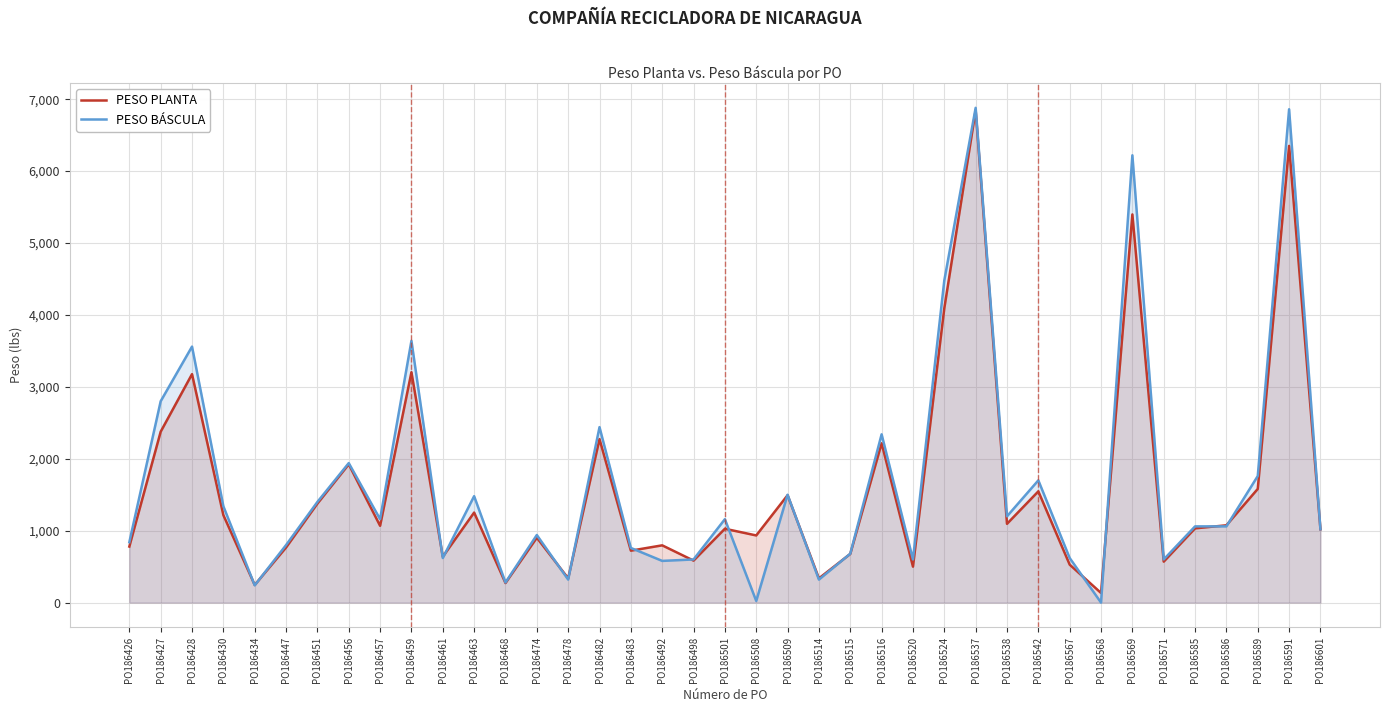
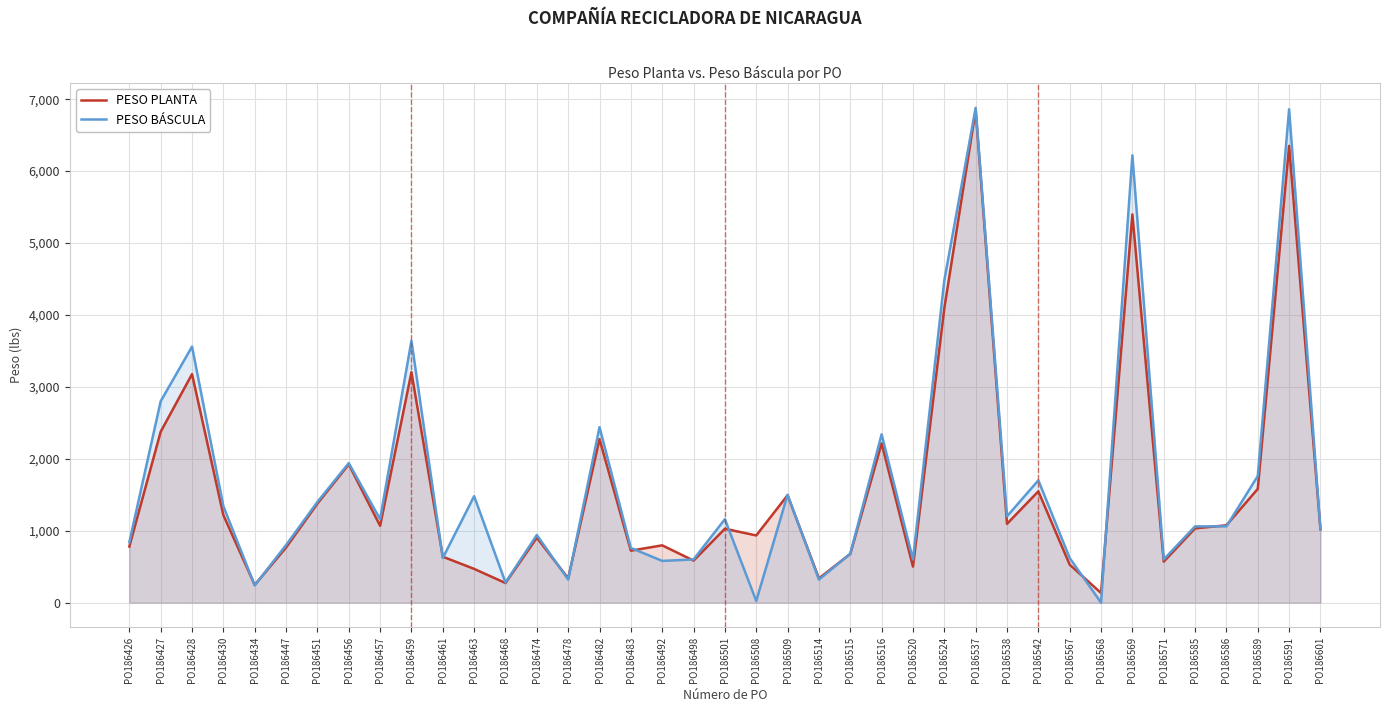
PESO PLANTA, PO186463: 1,300 -> 500
